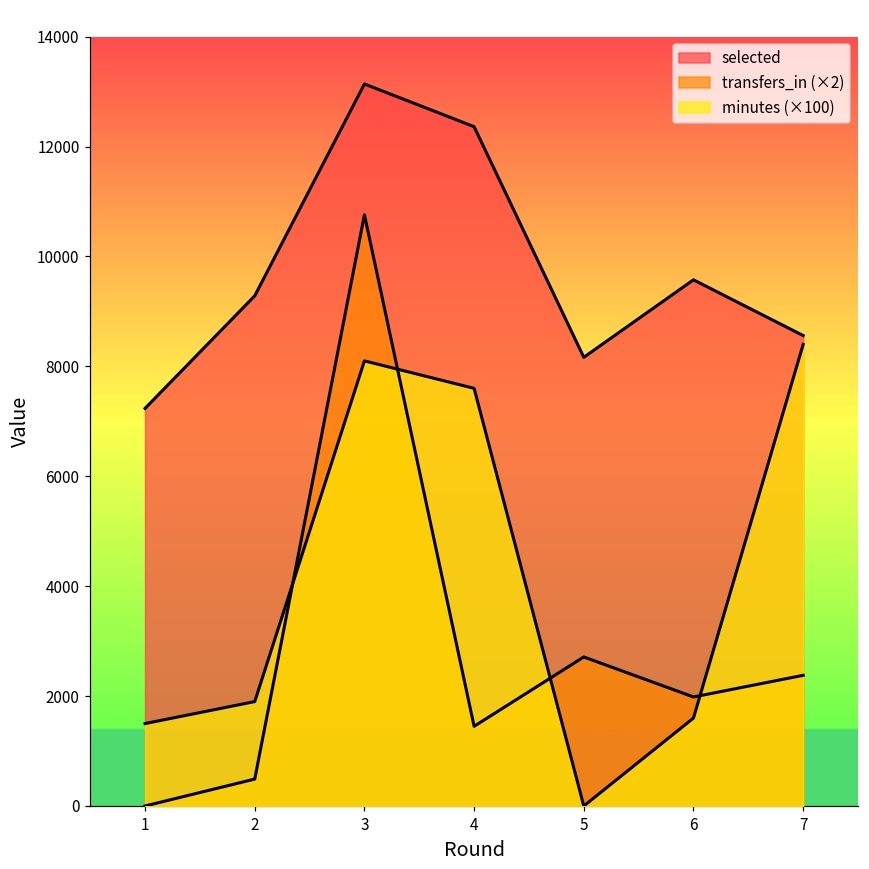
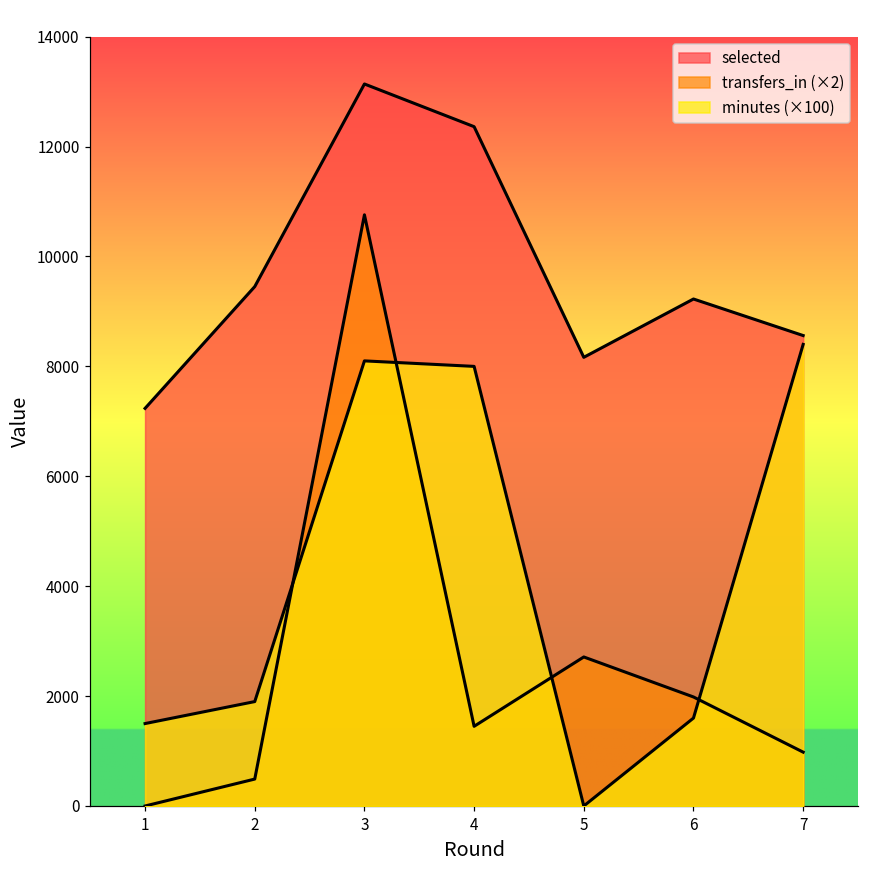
selected, 2: 9300 -> 9500
minutes (×100), 4: 7600 -> 8000
selected, 6: 9600 -> 9200
transfers_in (×2), 7: 2400 -> 1000
